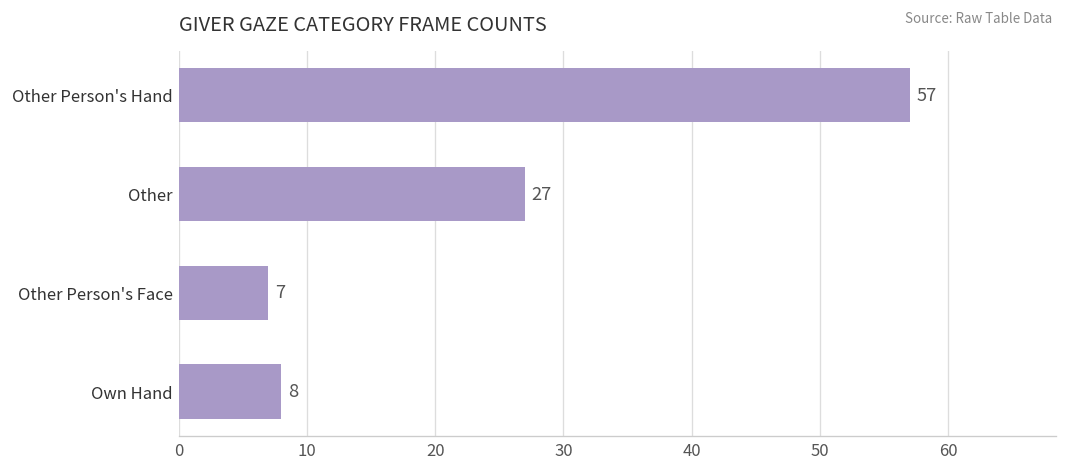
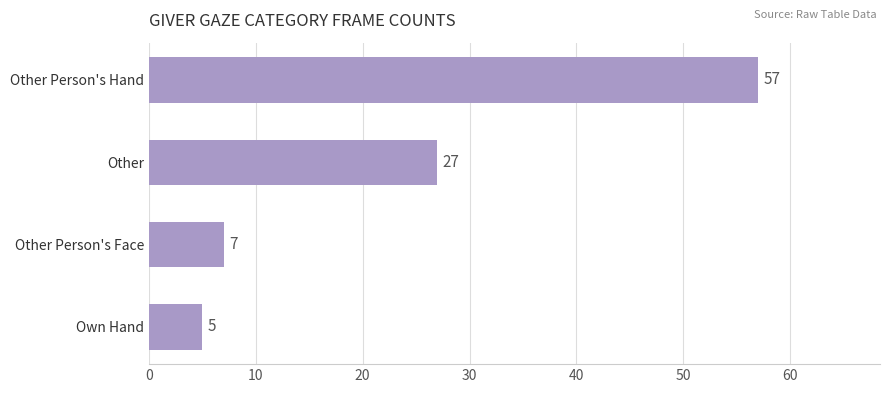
Own Hand: 8 -> 5
